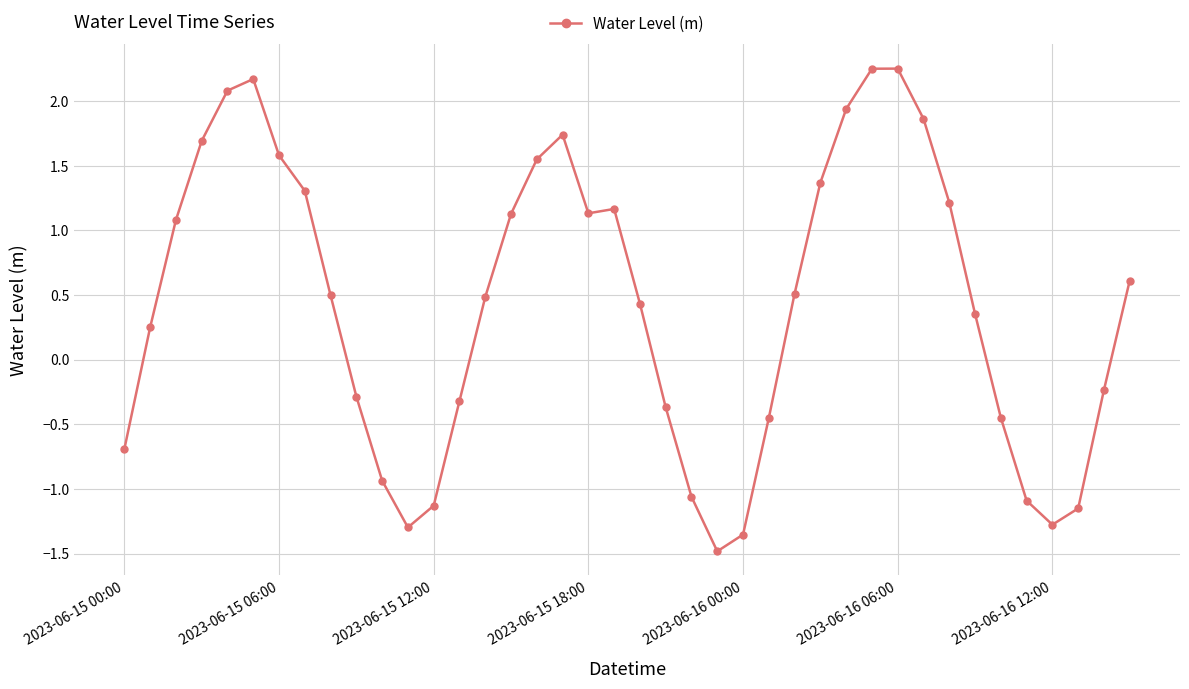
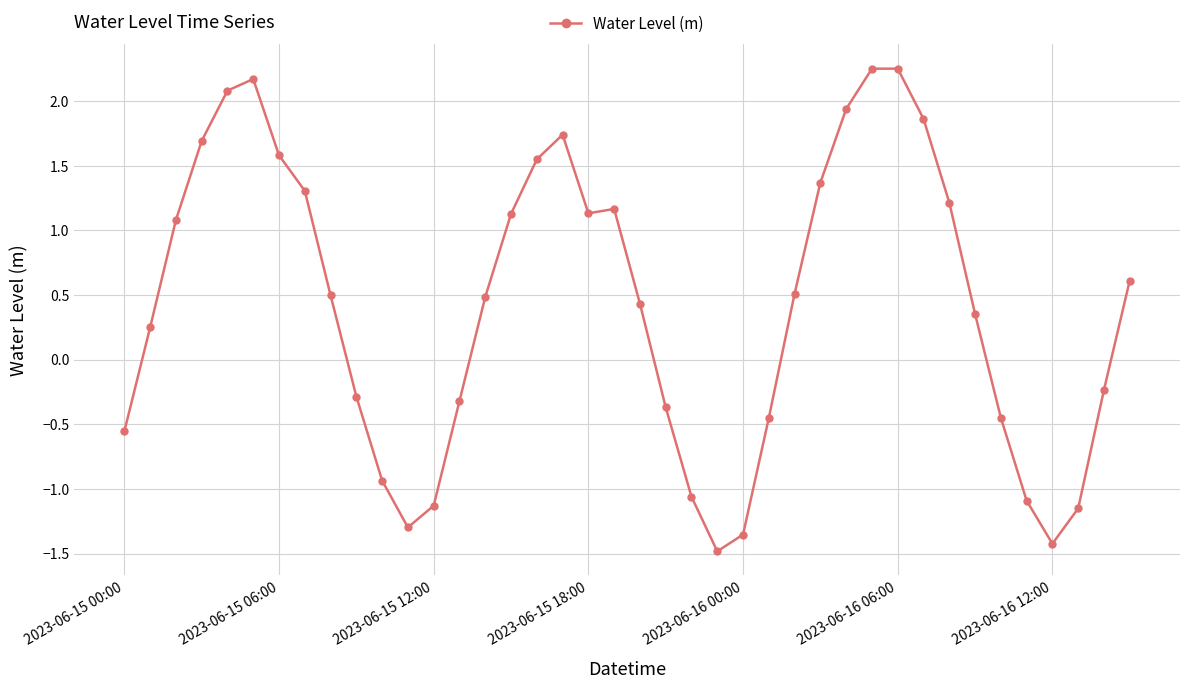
2023-06-15 00:00: -0.69 -> -0.55
2023-06-16 12:00: -1.28 -> -1.42
